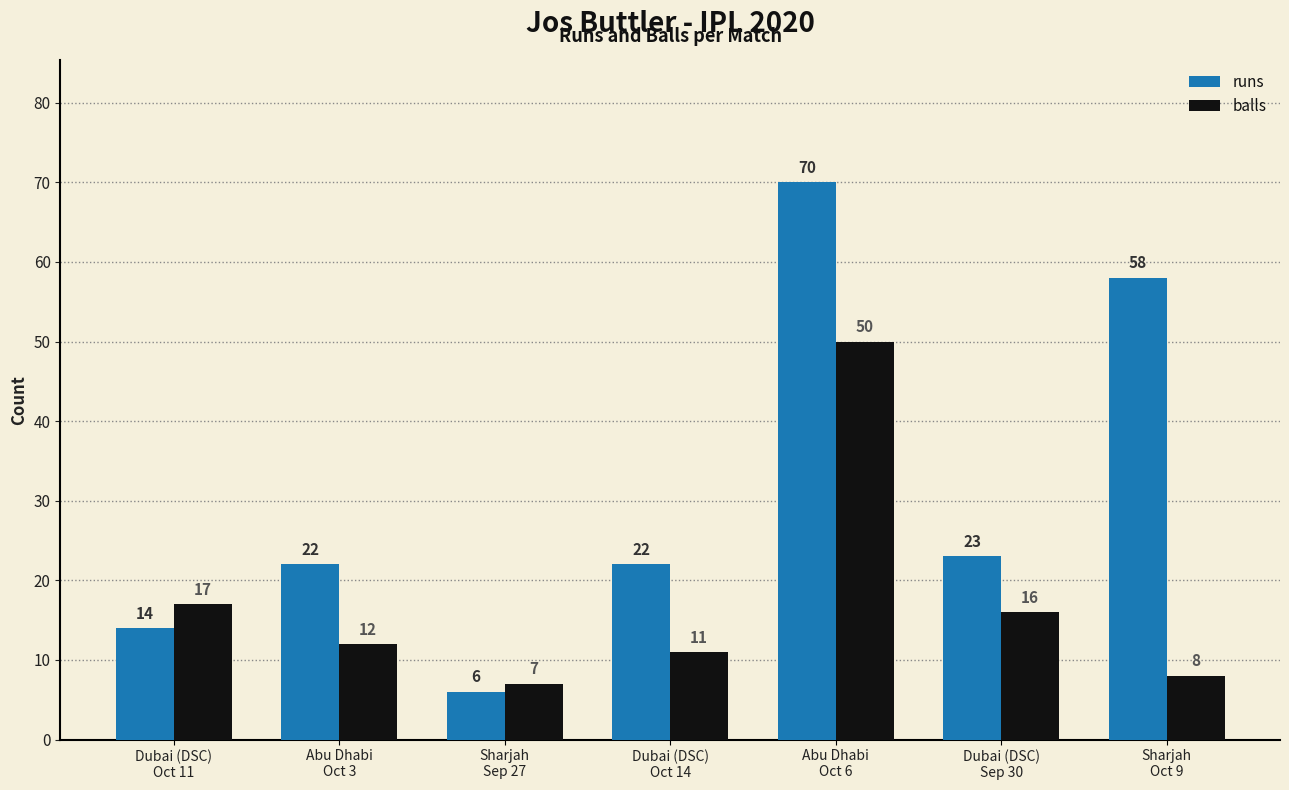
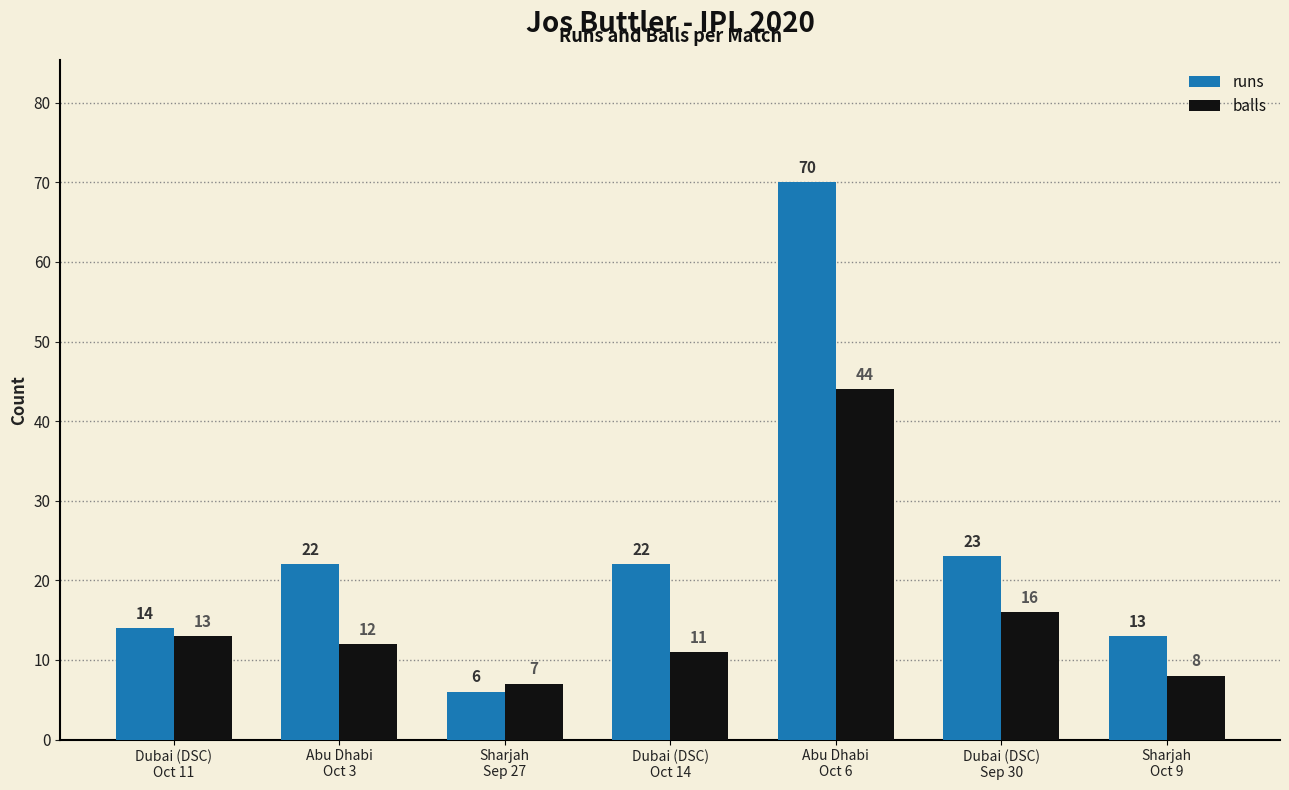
balls, Dubai (DSC) Oct 11: 17 -> 13
balls, Abu Dhabi Oct 6: 50 -> 44
runs, Sharjah Oct 9: 58 -> 13
